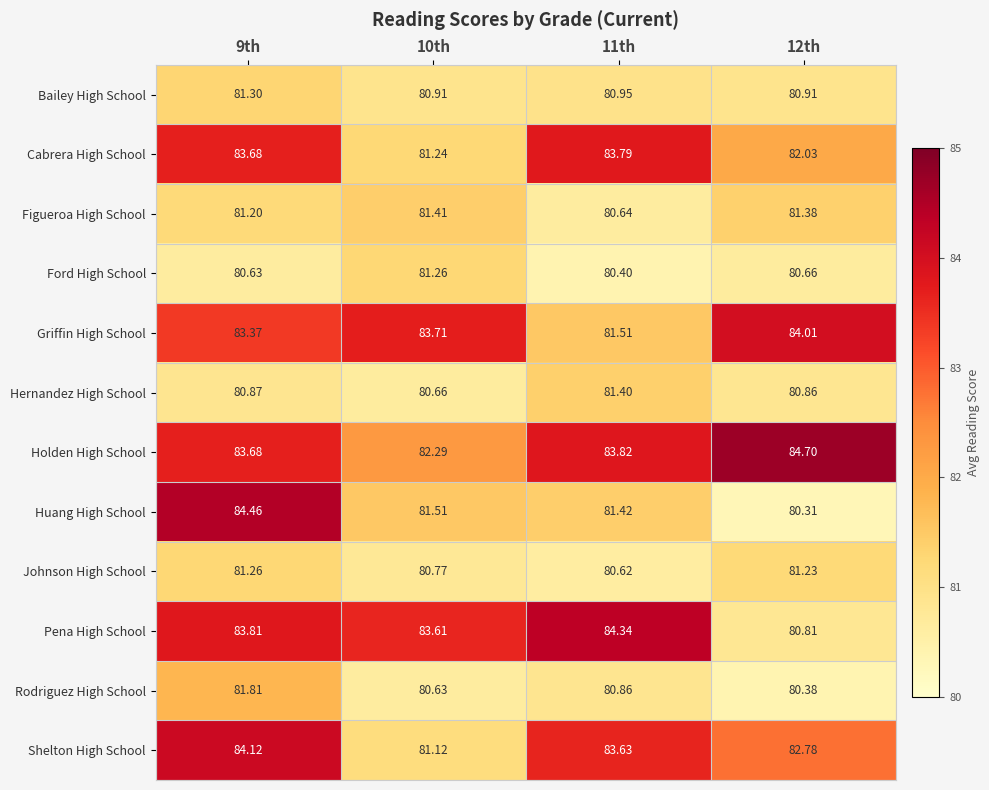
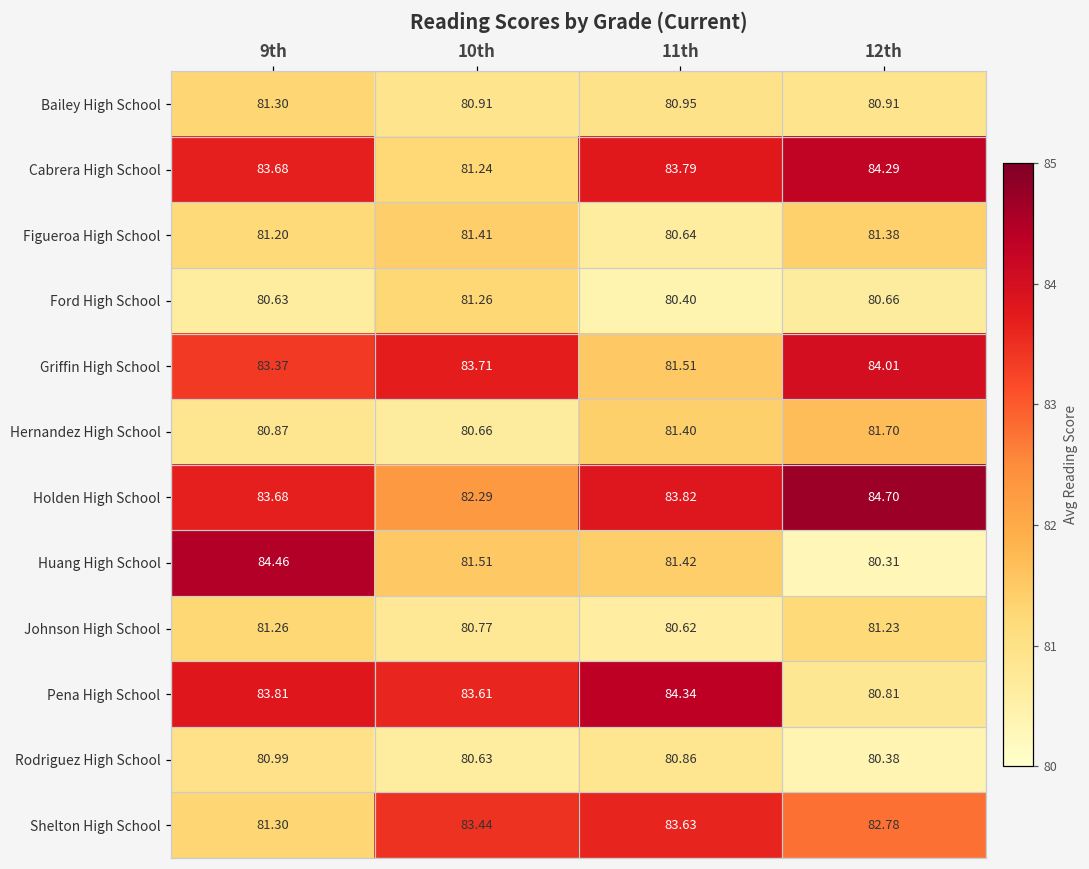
Cabrera High School, 12th: 82.03 -> 84.29
Hernandez High School, 12th: 80.86 -> 81.70
Rodriguez High School, 9th: 81.81 -> 80.99
Shelton High School, 9th: 84.12 -> 81.30
Shelton High School, 10th: 81.12 -> 83.44
